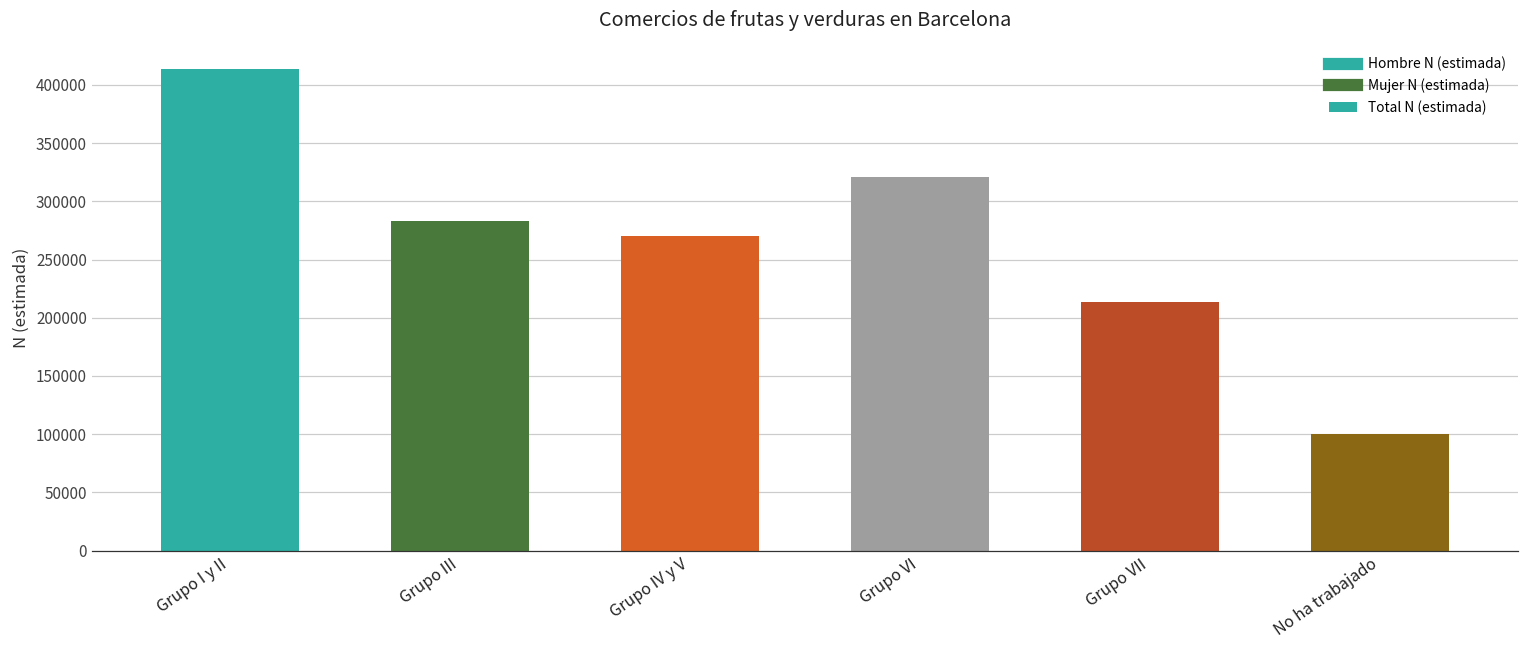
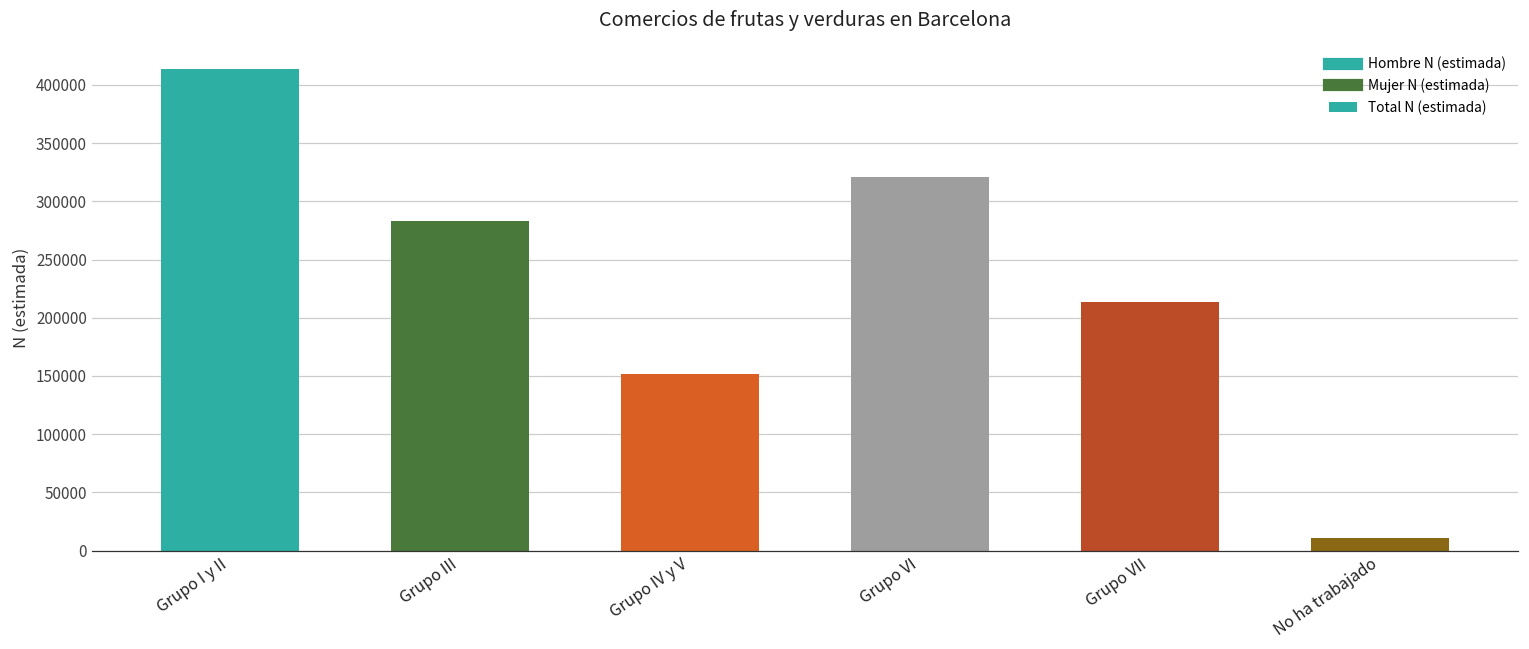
Grupo IV y V: 270000 -> 152000
No ha trabajado: 100000 -> 11000
